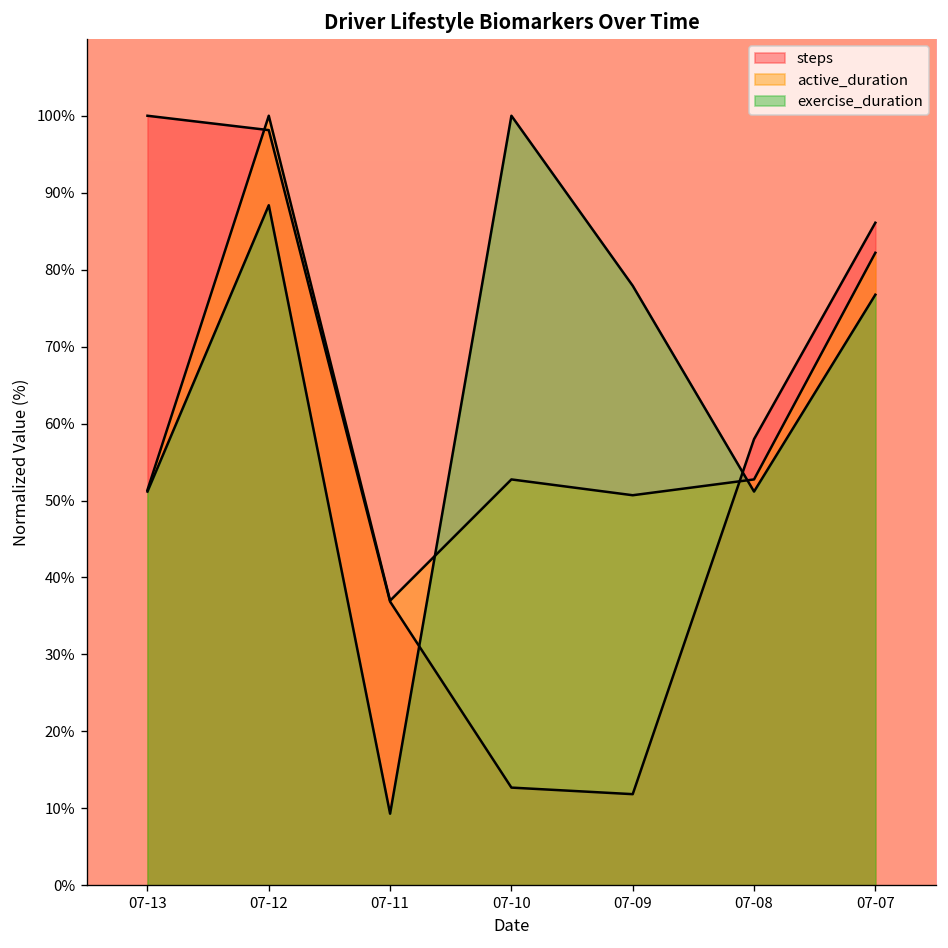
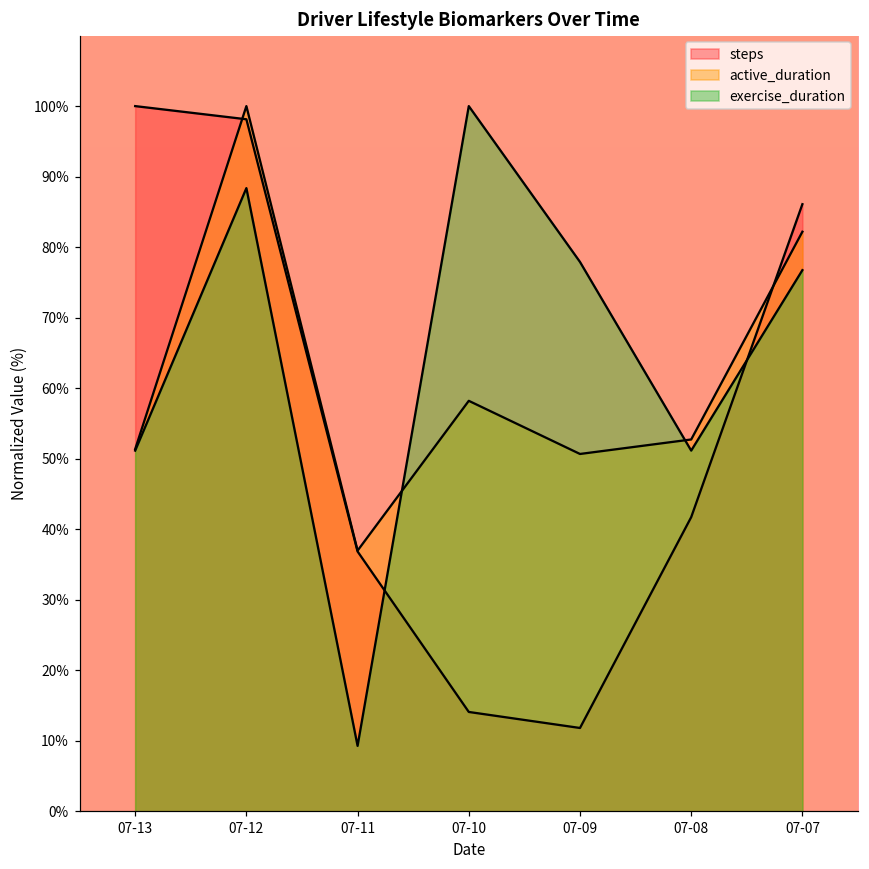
steps, 07-10: 13% -> 14%
active_duration, 07-10: 53% -> 58%
steps, 07-08: 58% -> 42%
